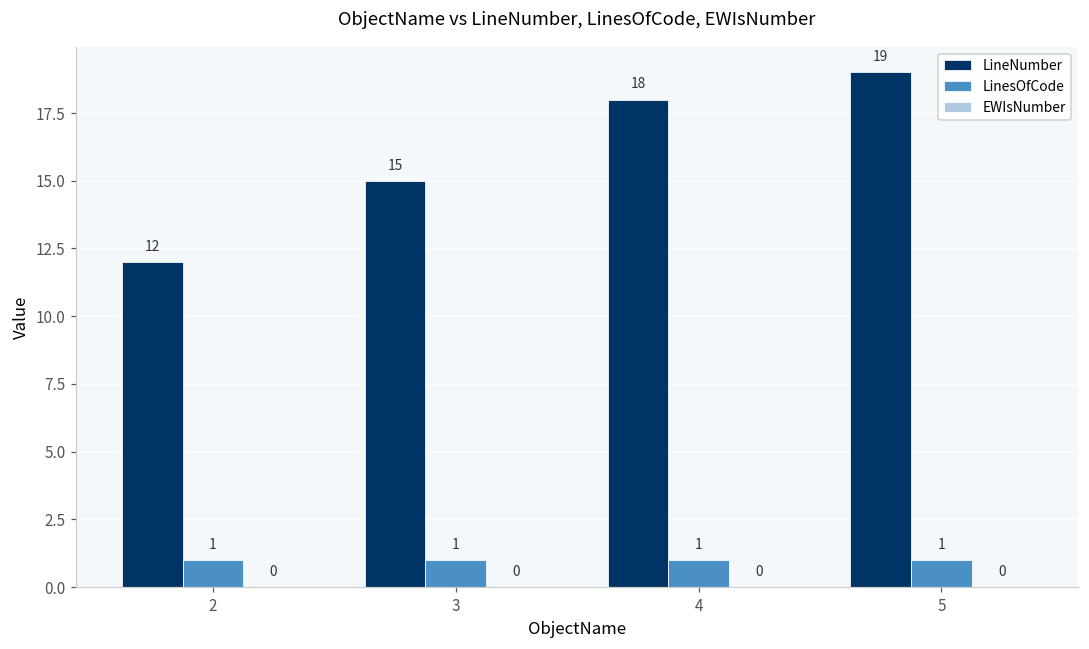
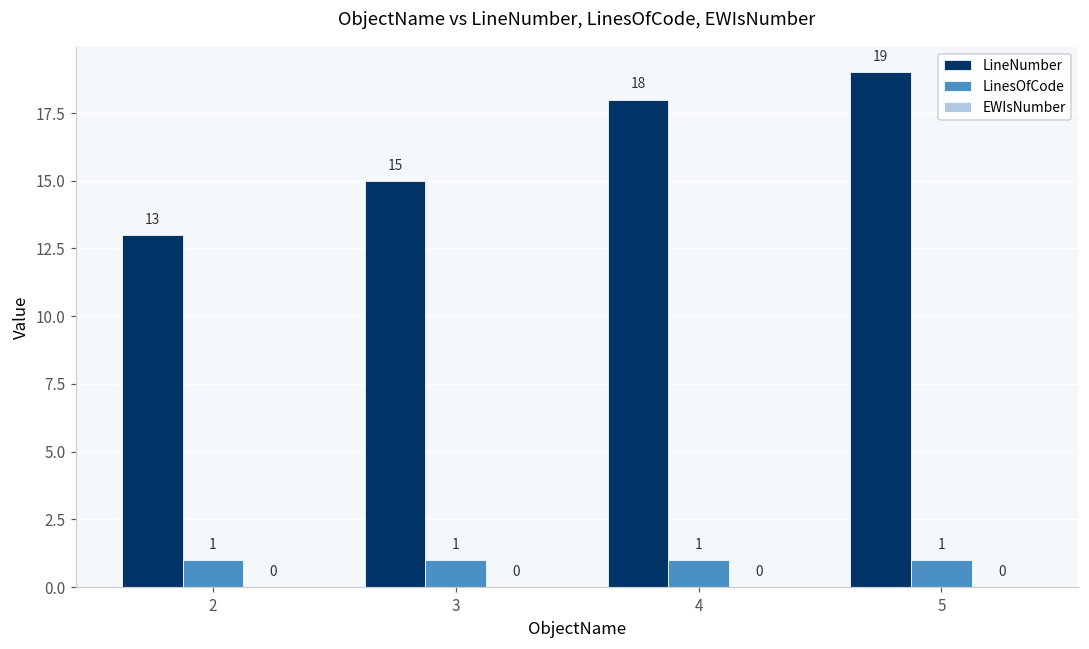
LineNumber, 2: 12 -> 13
